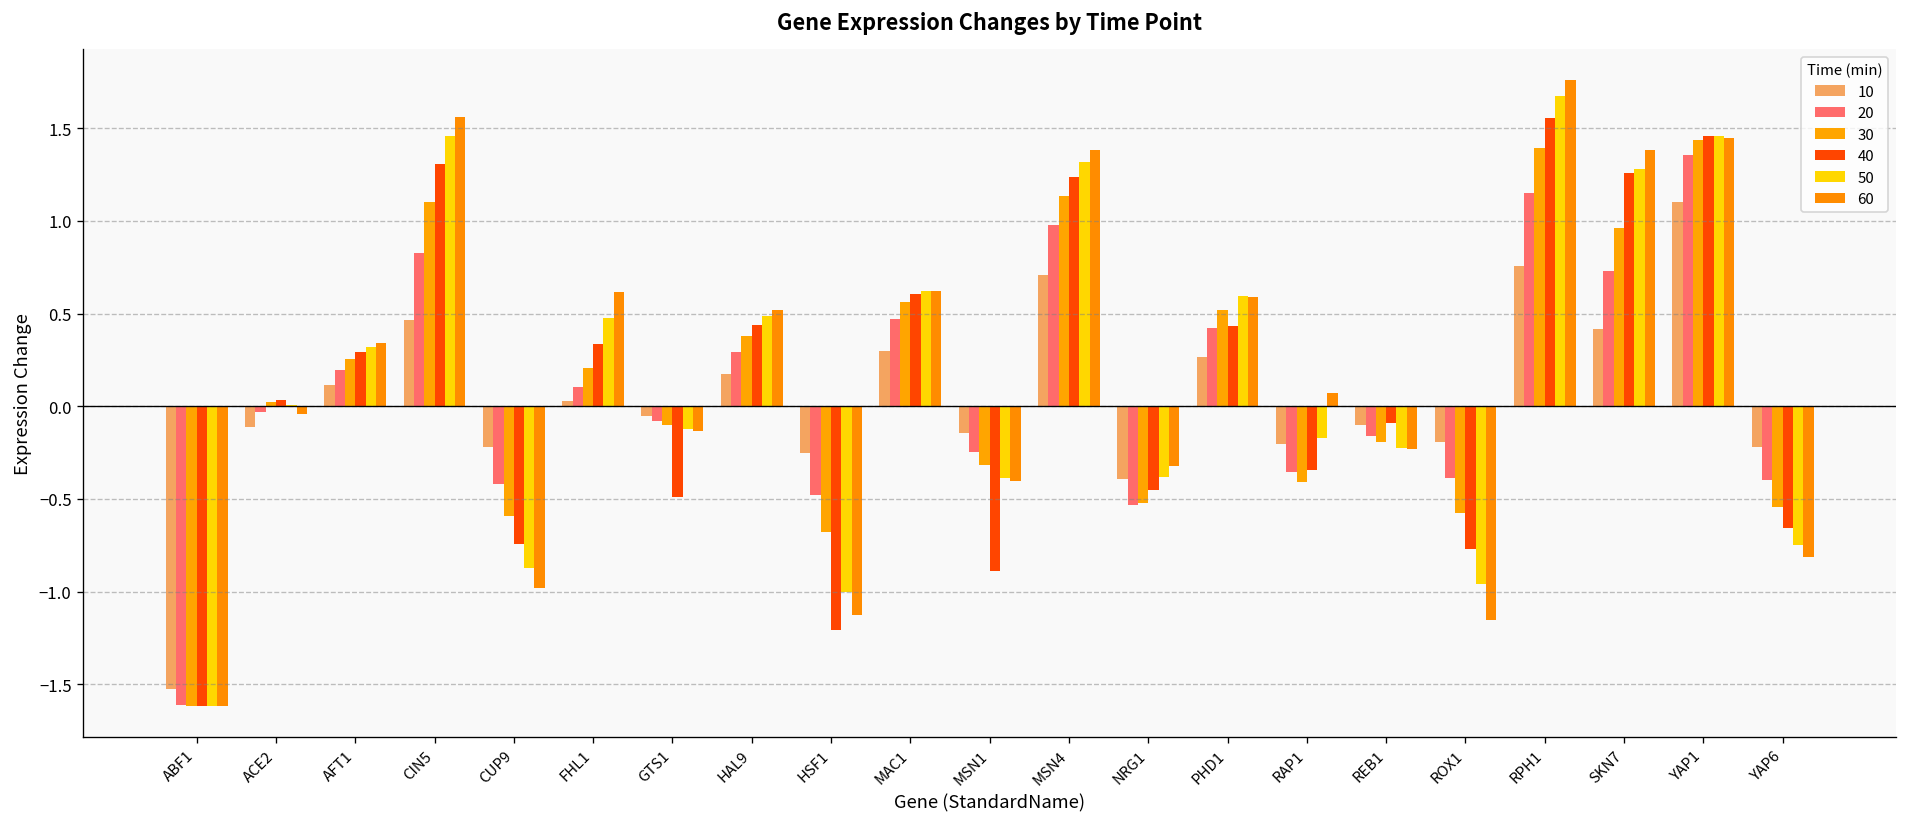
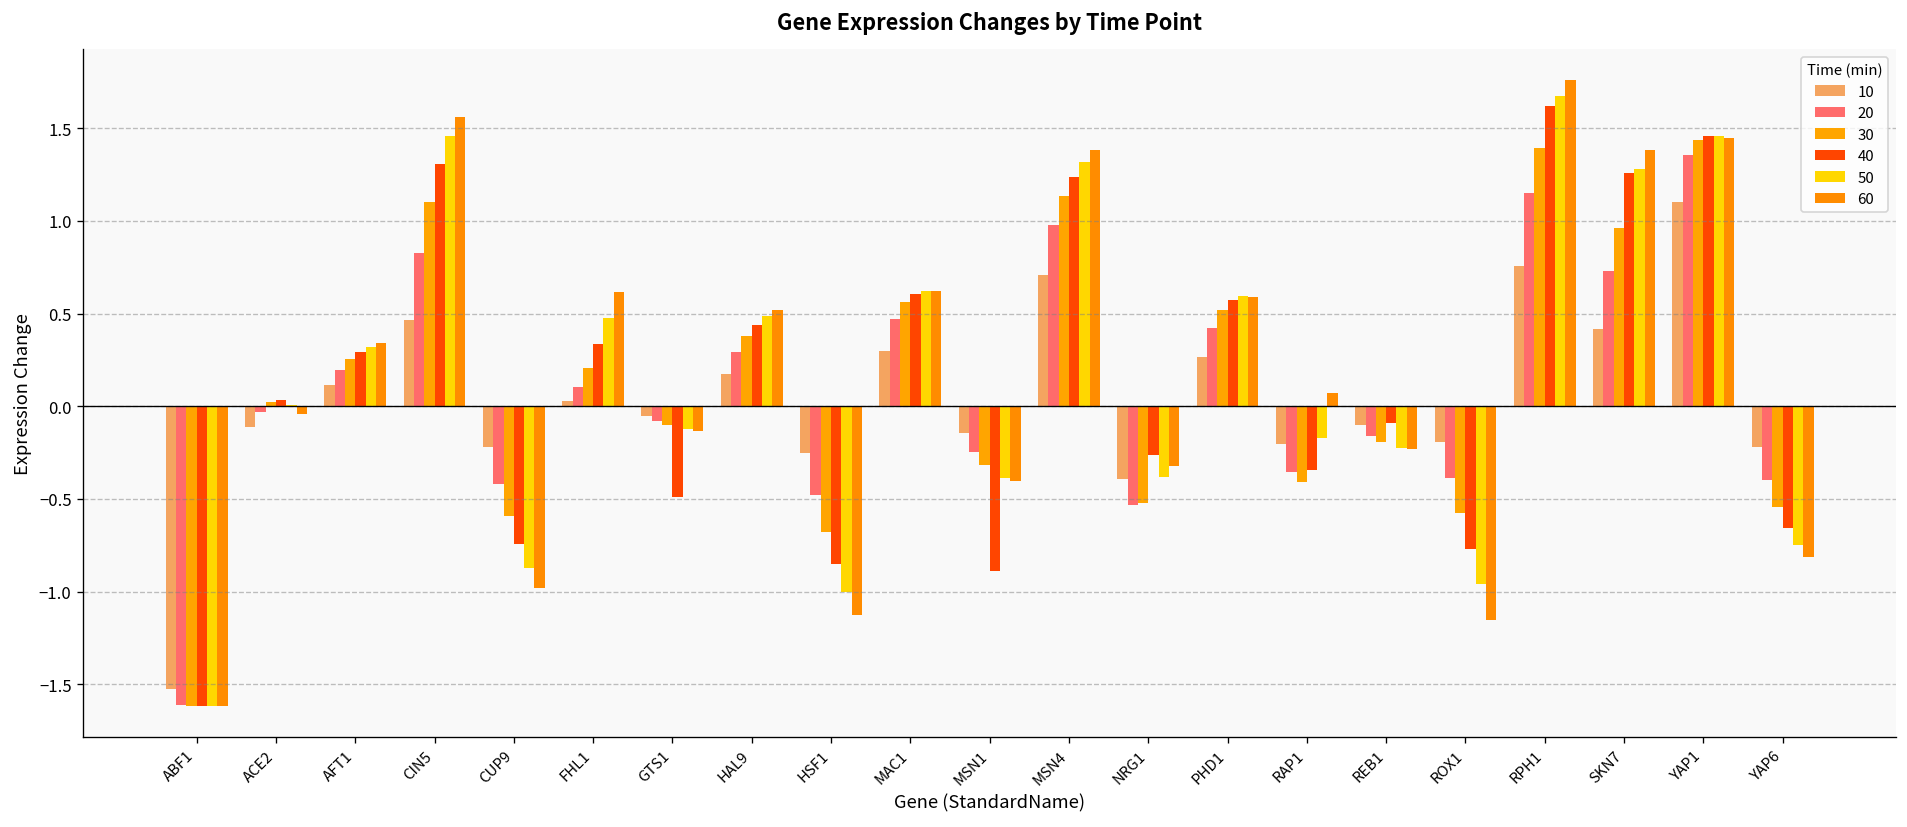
40, HSF1: -1.21 -> -0.85
40, NRG1: -0.45 -> -0.26
40, PHD1: 0.43 -> 0.57
40, RPH1: 1.56 -> 1.62
